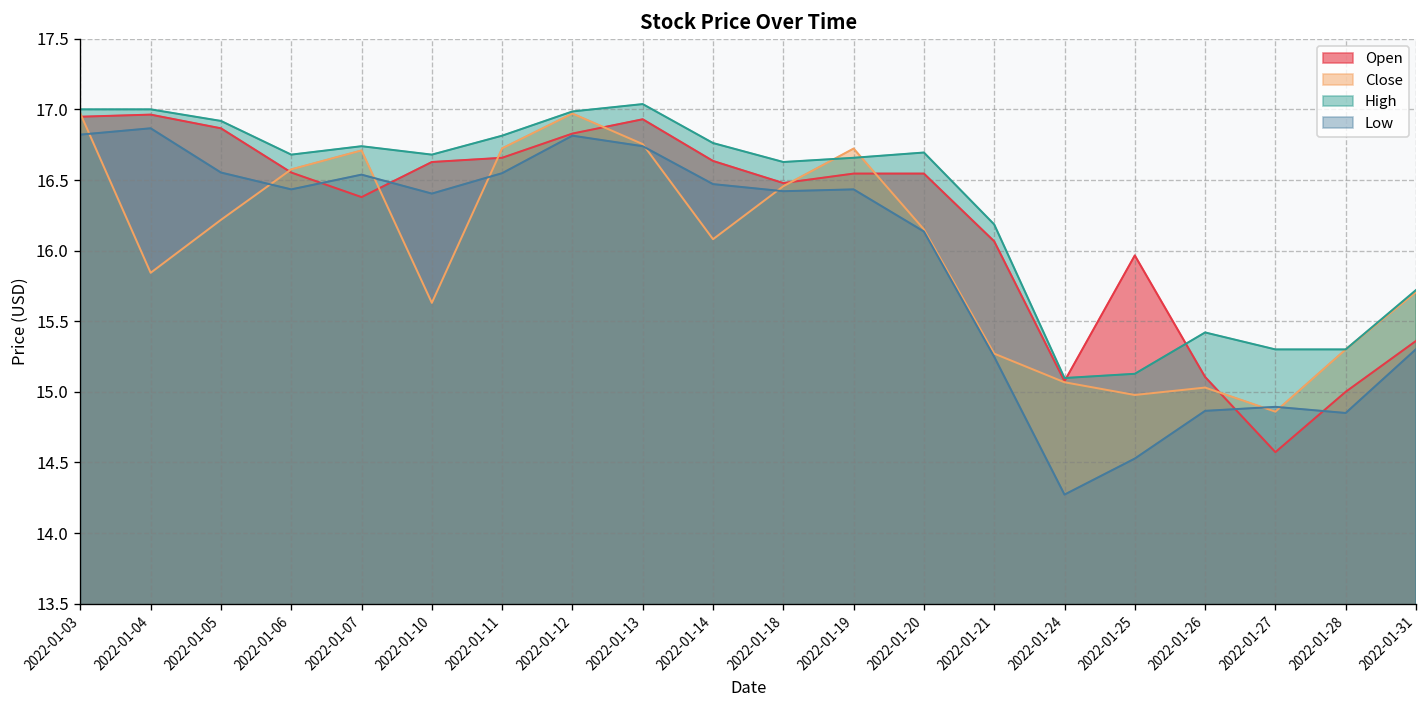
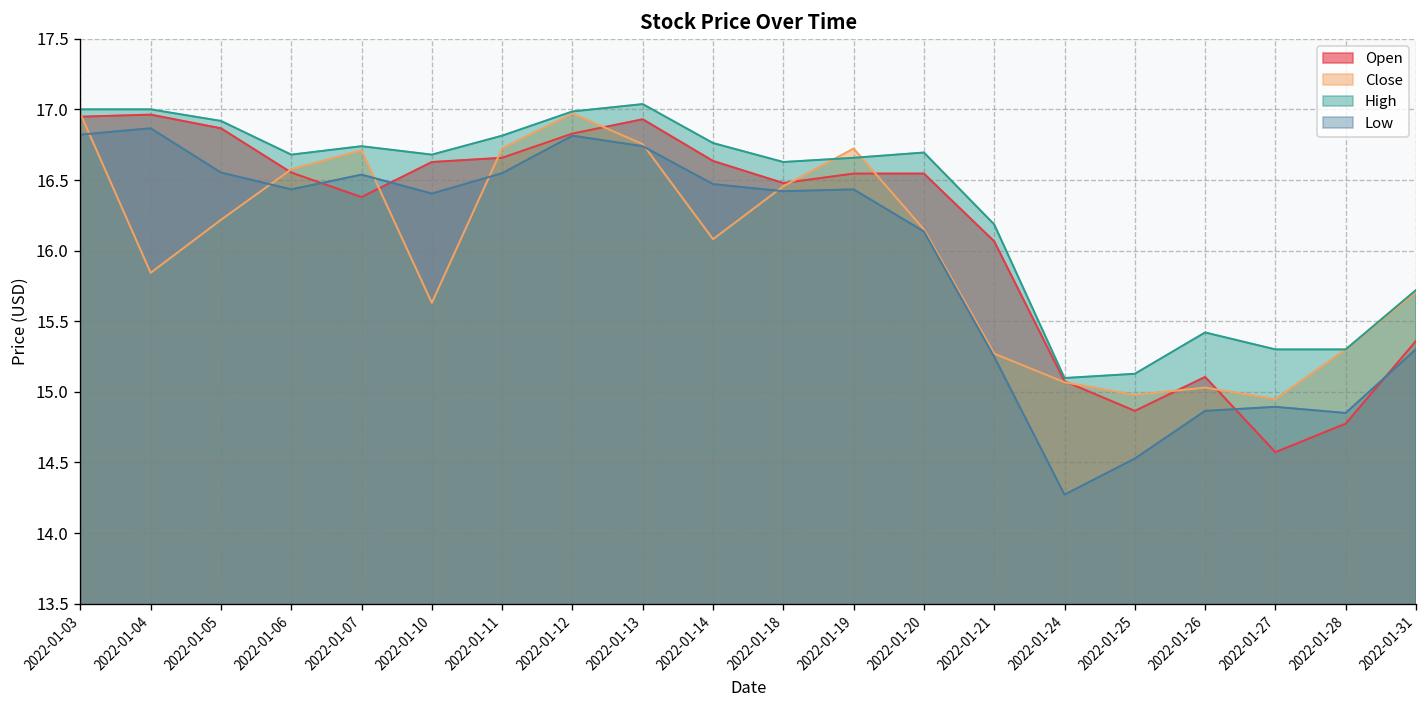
Open, 2022-01-25: 15.97 -> 14.87
Close, 2022-01-27: 14.86 -> 14.95
Open, 2022-01-28: 15.00 -> 14.77
